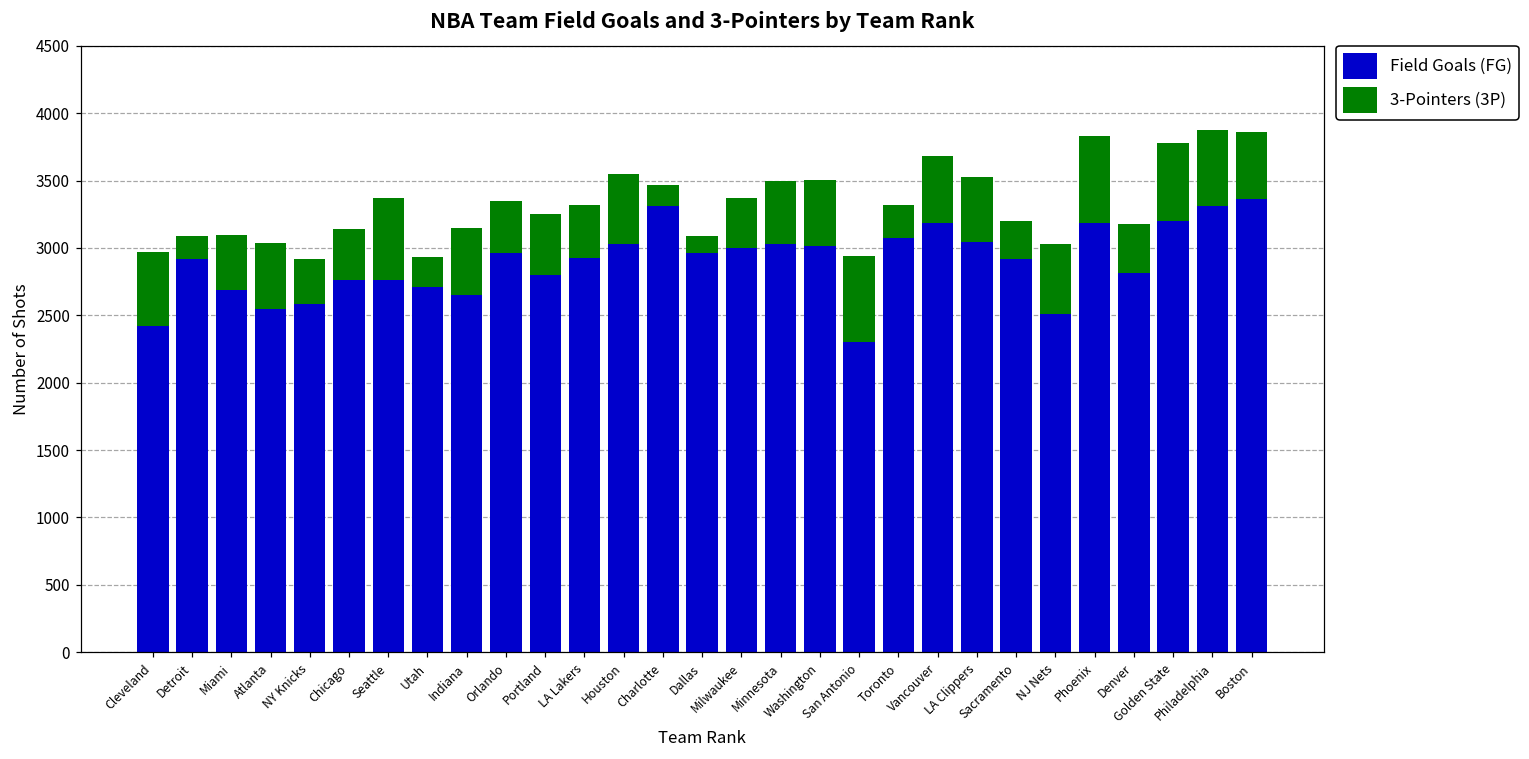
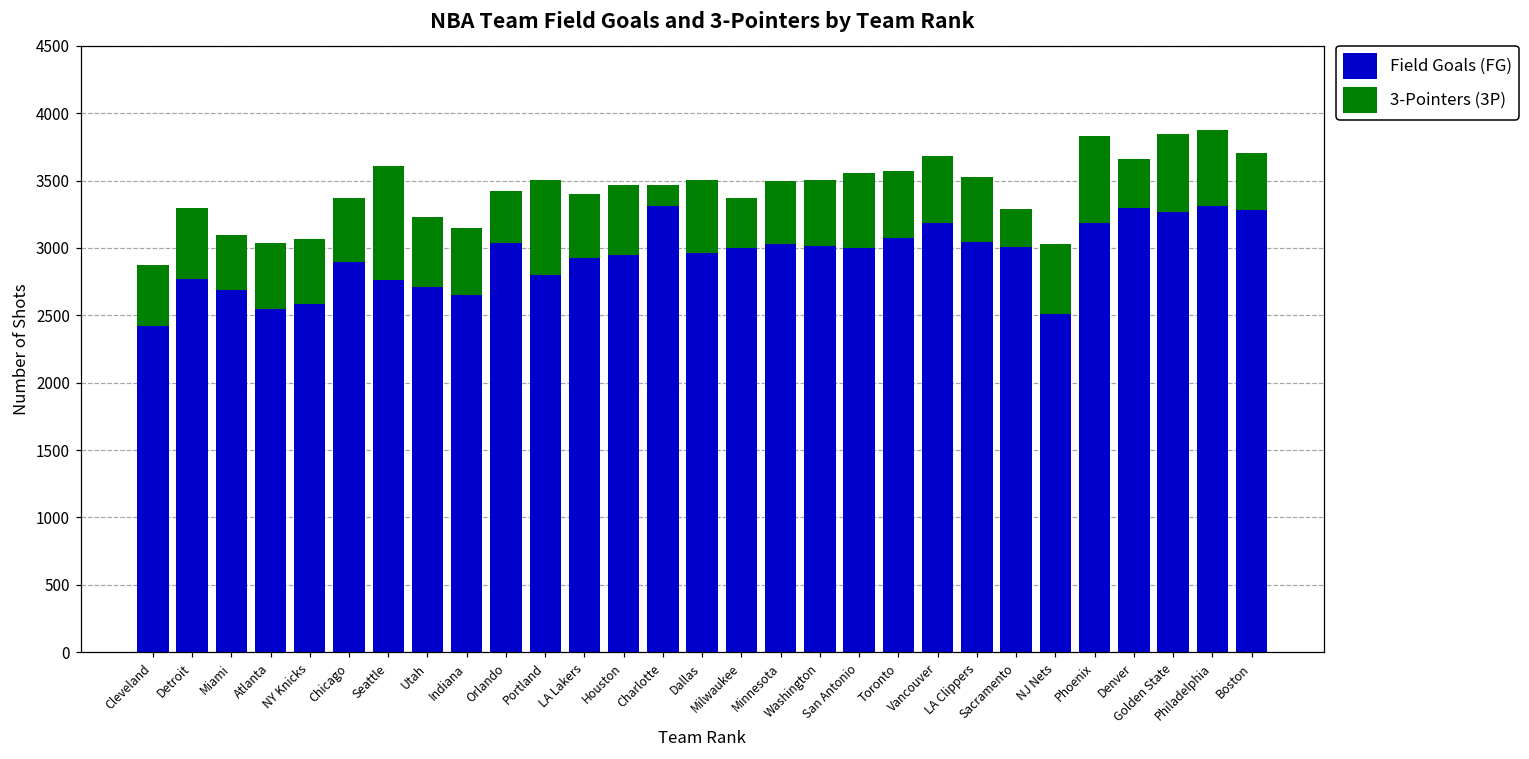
3-Pointers (3P), Cleveland: 560 -> 460
Field Goals (FG), Detroit: 2920 -> 2770
3-Pointers (3P), Detroit: 170 -> 530
3-Pointers (3P), NY Knicks: 330 -> 480
Field Goals (FG), Chicago: 2760 -> 2900
3-Pointers (3P), Chicago: 380 -> 470
3-Pointers (3P), Seattle: 610 -> 850
3-Pointers (3P), Utah: 220 -> 520
Field Goals (FG), Orlando: 2970 -> 3040
3-Pointers (3P), Portland: 460 -> 710
3-Pointers (3P), LA Lakers: 390 -> 480
Field Goals (FG), Houston: 3030 -> 2950
3-Pointers (3P), Dallas: 130 -> 540
Field Goals (FG), San Antonio: 2300 -> 3000
3-Pointers (3P), San Antonio: 640 -> 550
3-Pointers (3P), Toronto: 250 -> 500
Field Goals (FG), Sacramento: 2920 -> 3010
Field Goals (FG), Denver: 2820 -> 3300
Field Goals (FG), Golden State: 3200 -> 3270
Field Goals (FG), Boston: 3370 -> 3280
3-Pointers (3P), Boston: 490 -> 430
